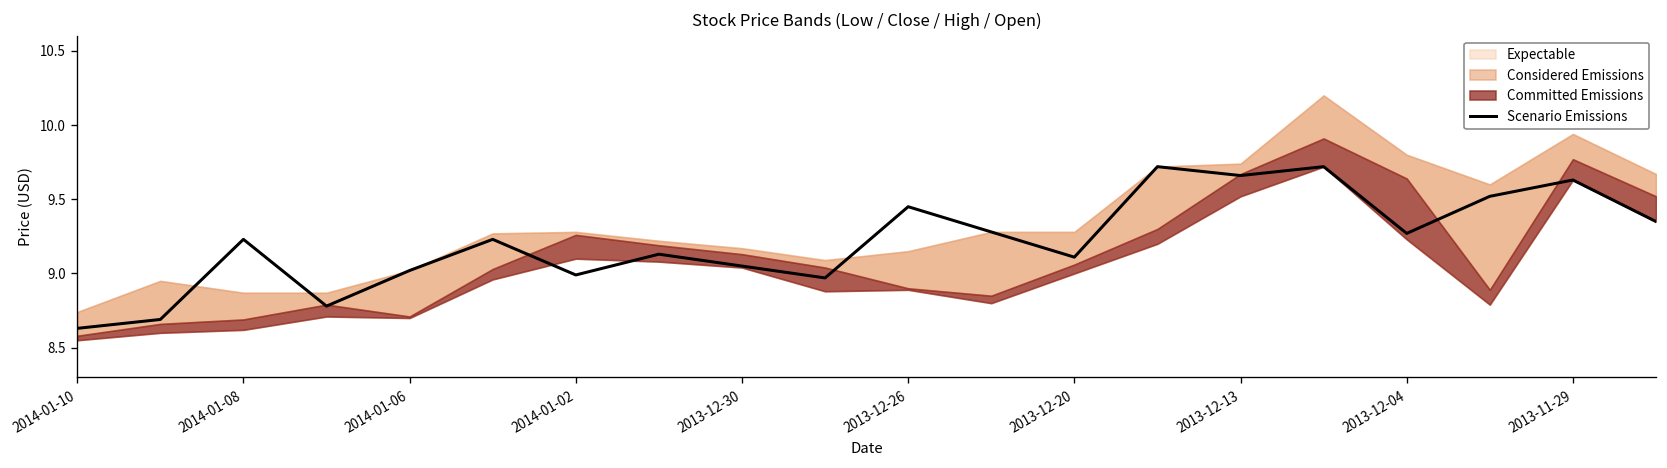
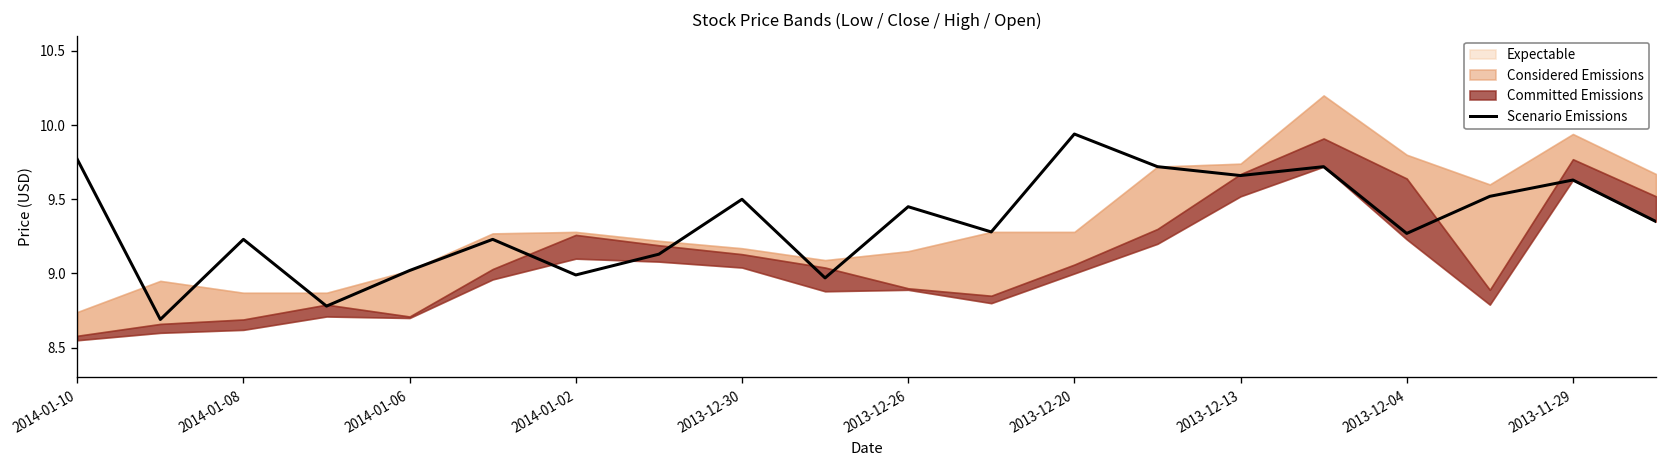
Scenario Emissions, 2014-01-10: 8.63 -> 9.77
Scenario Emissions, 2013-12-30: 9.05 -> 9.50
Scenario Emissions, 2013-12-20: 9.11 -> 9.94
